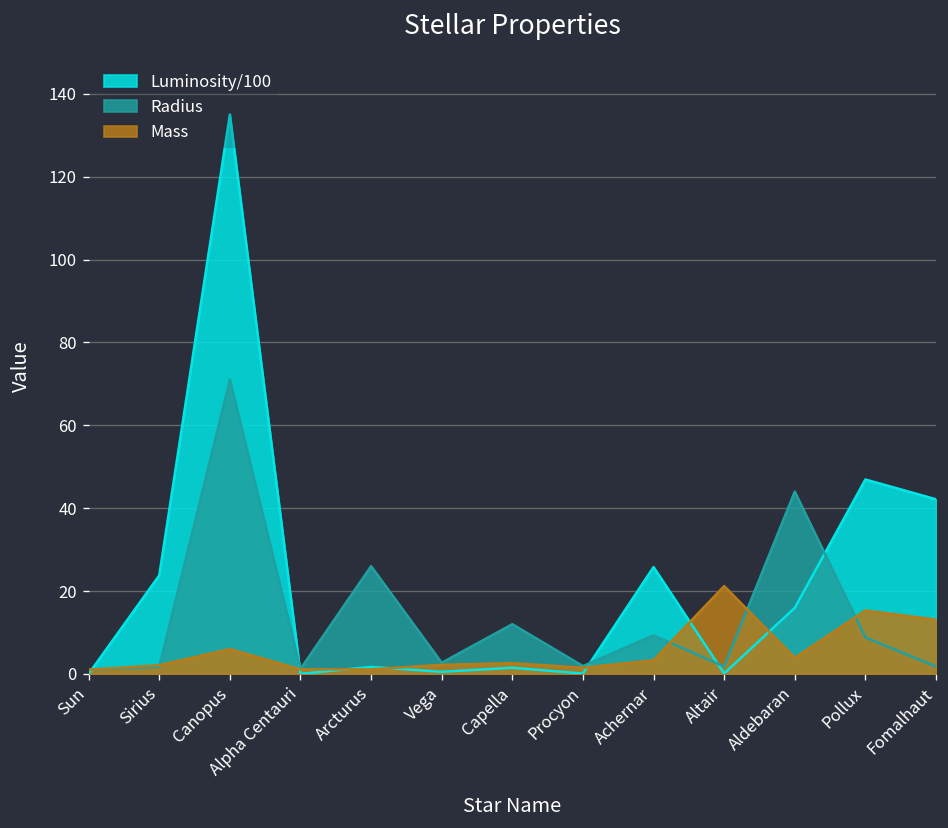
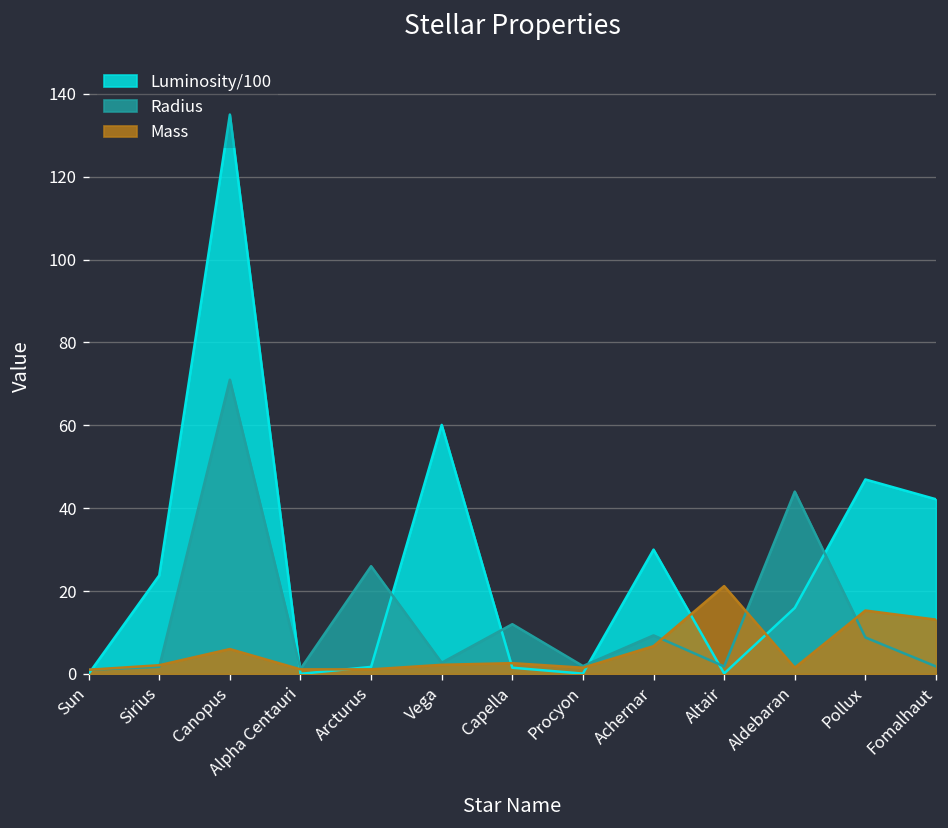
Luminosity/100, Vega: 1 -> 60
Luminosity/100, Achernar: 26 -> 30
Mass, Achernar: 3 -> 7
Mass, Aldebaran: 4 -> 2
